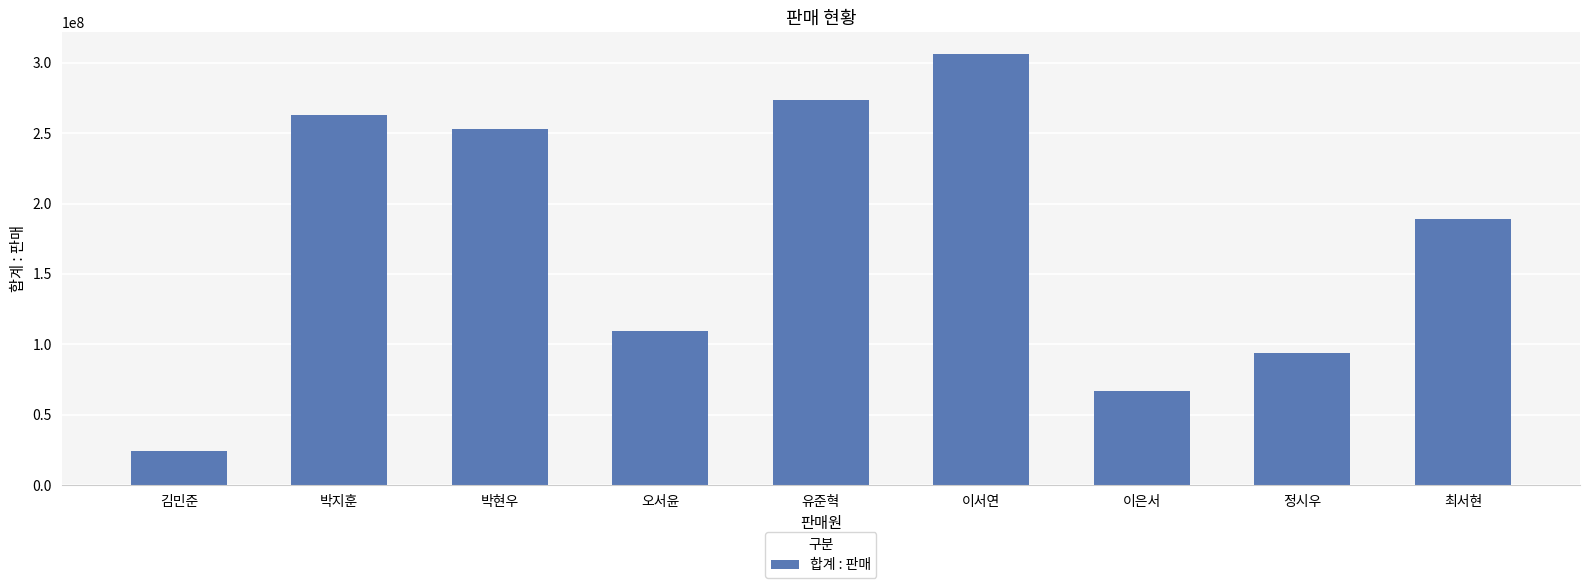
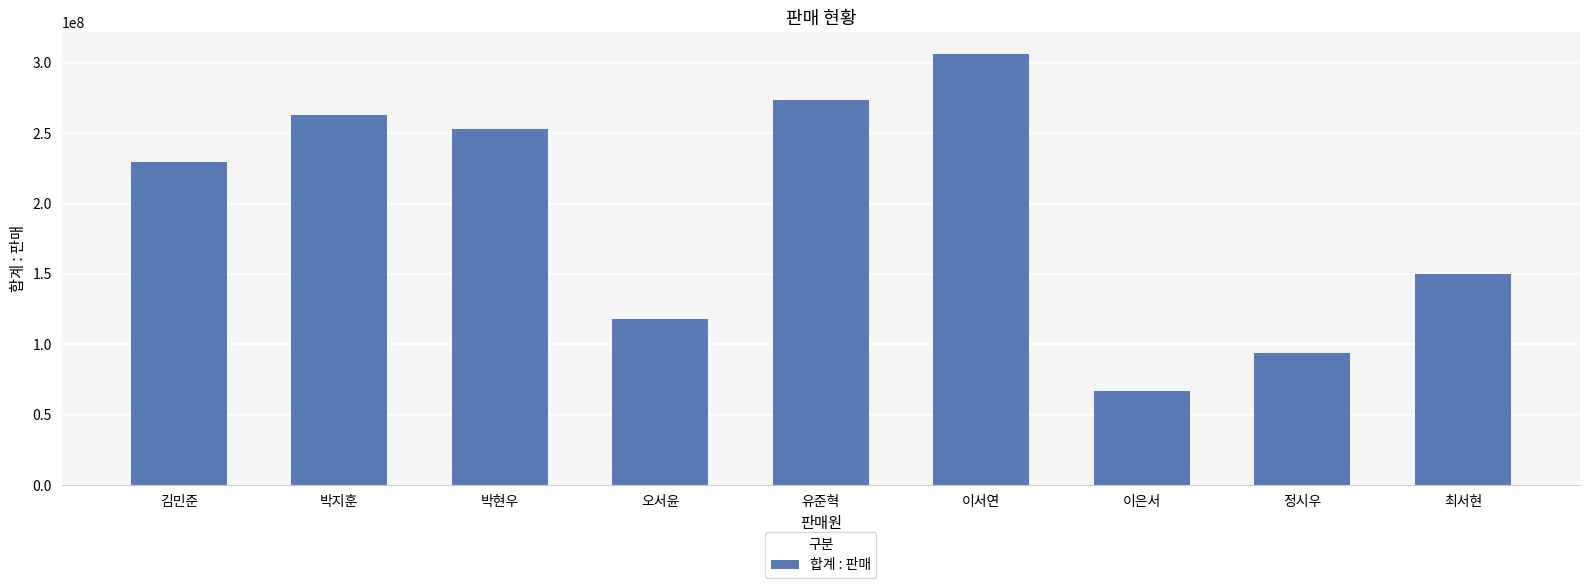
김민준: 24000000 -> 230000000
오서윤: 109000000 -> 118000000
최서현: 189000000 -> 150000000
